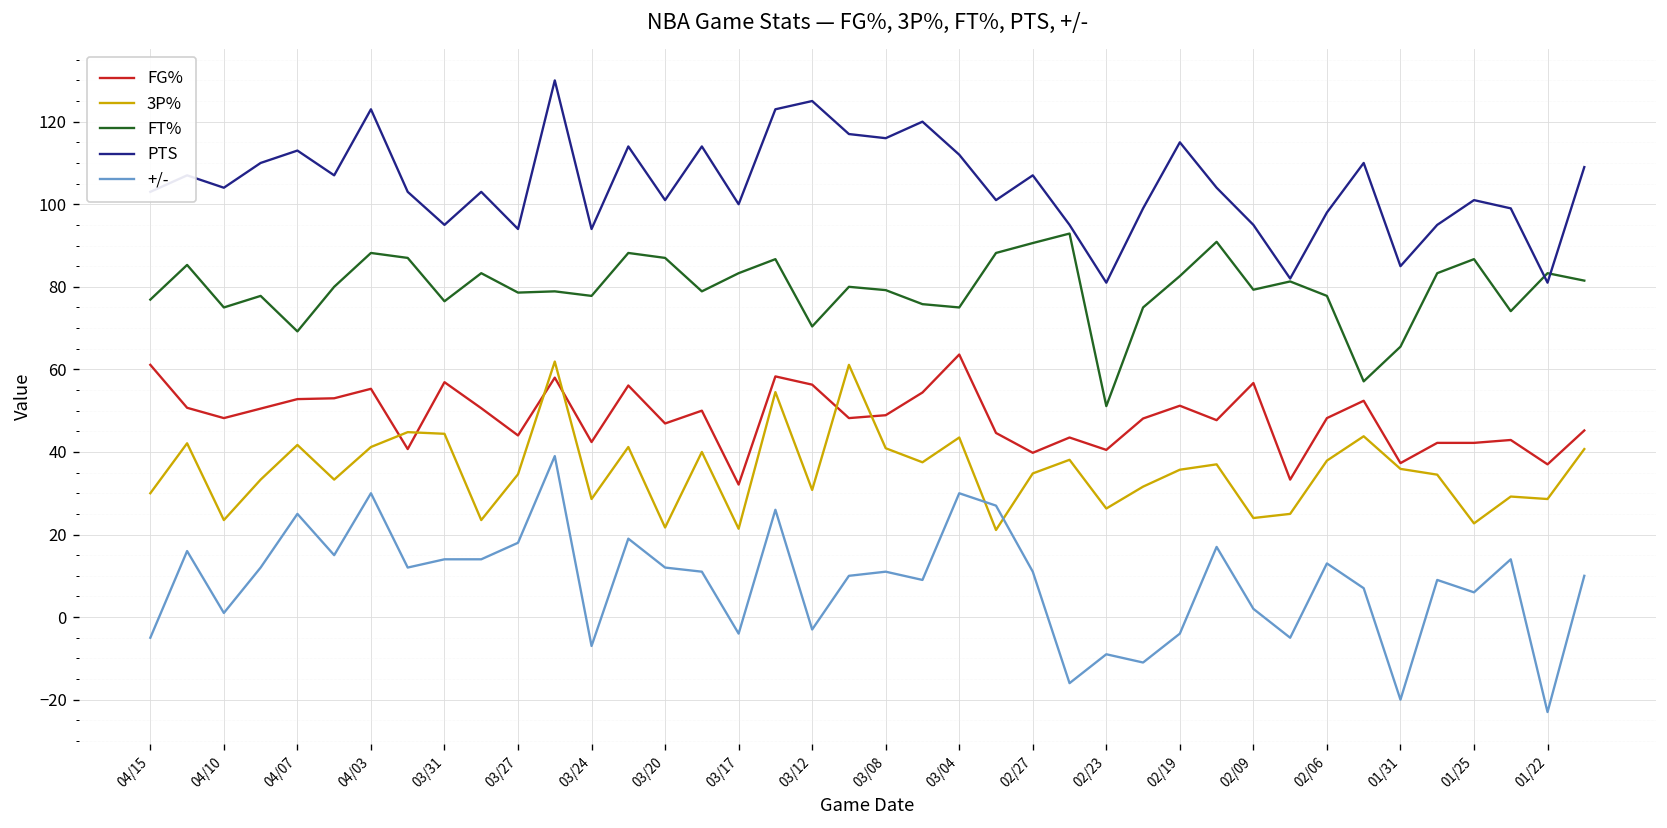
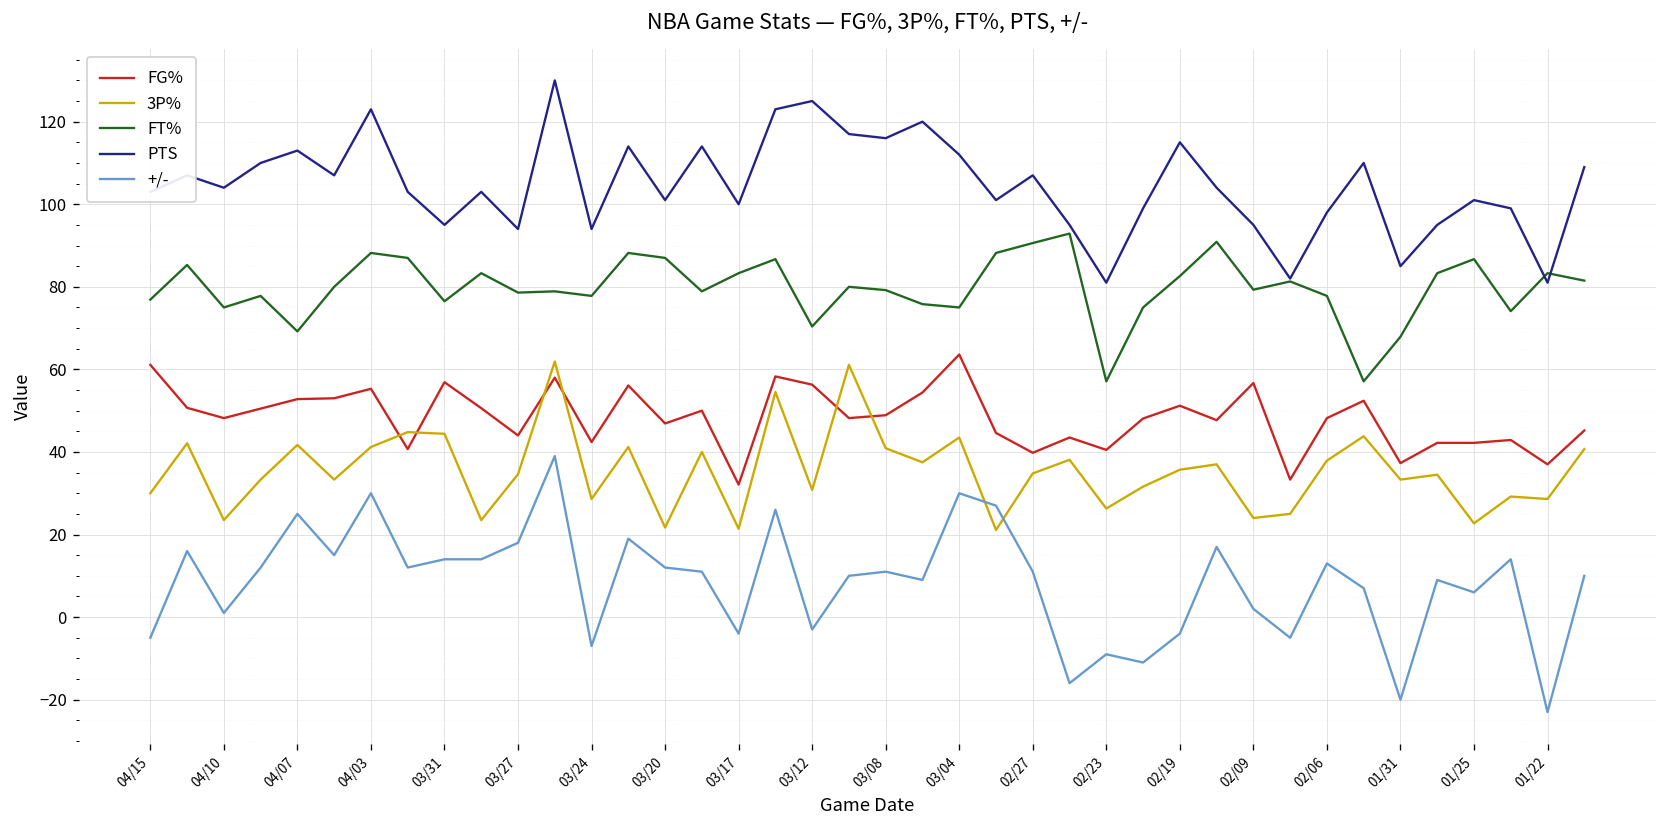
FT%, 02/23: 51 -> 57
3P%, 01/31: 36 -> 33
FT%, 01/31: 66 -> 68
